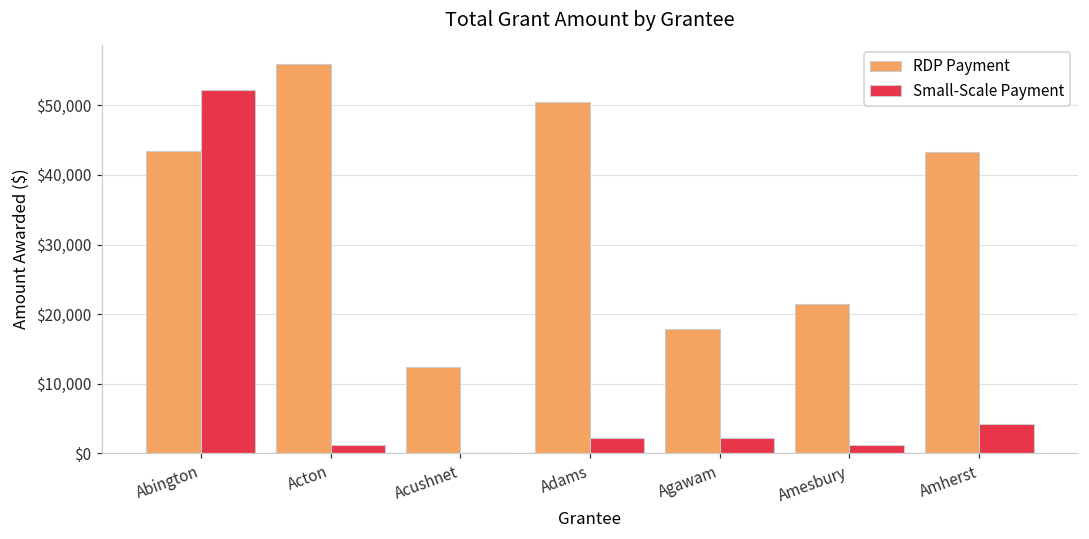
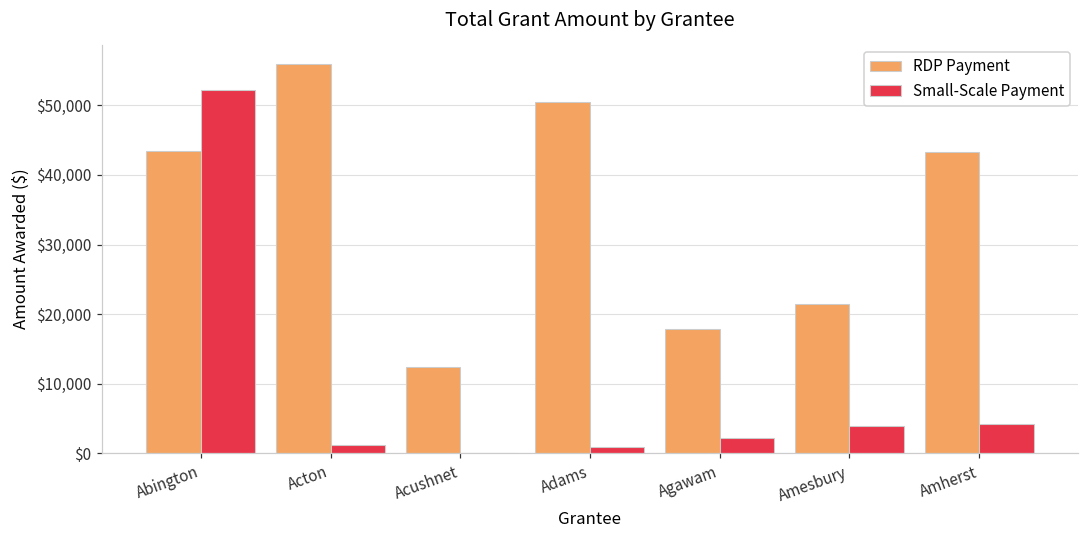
Small-Scale Payment, Adams: $2,000 -> $1,000
Small-Scale Payment, Amesbury: $1,000 -> $4,000
